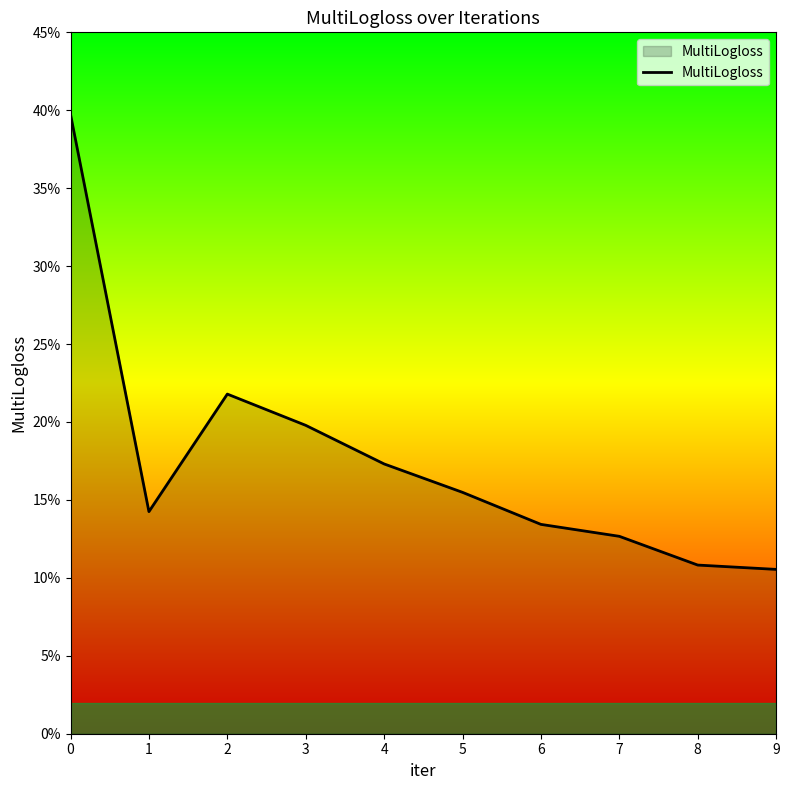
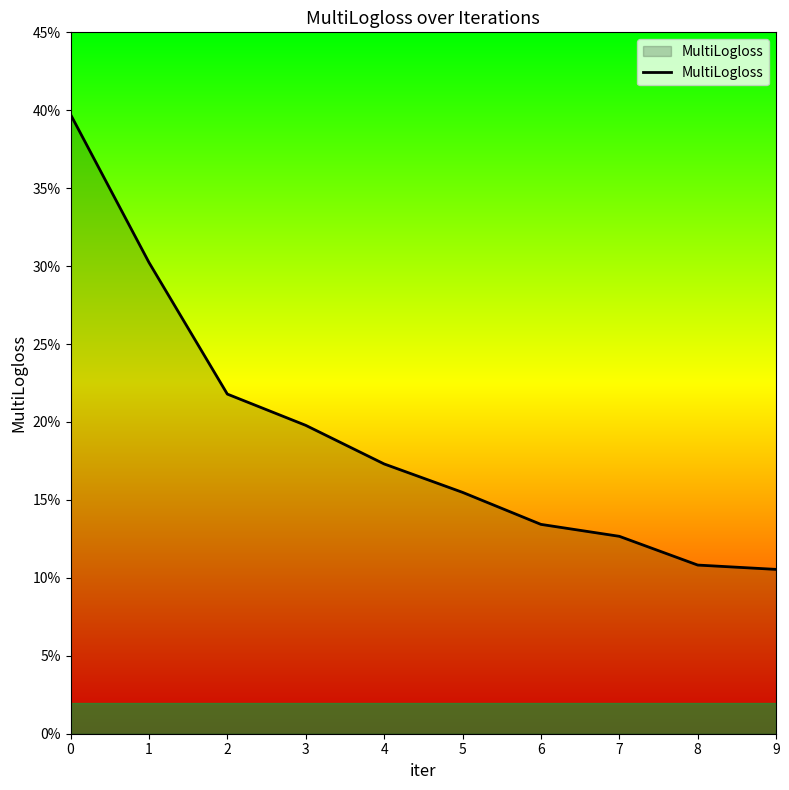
1: 14.2% -> 30.2%
